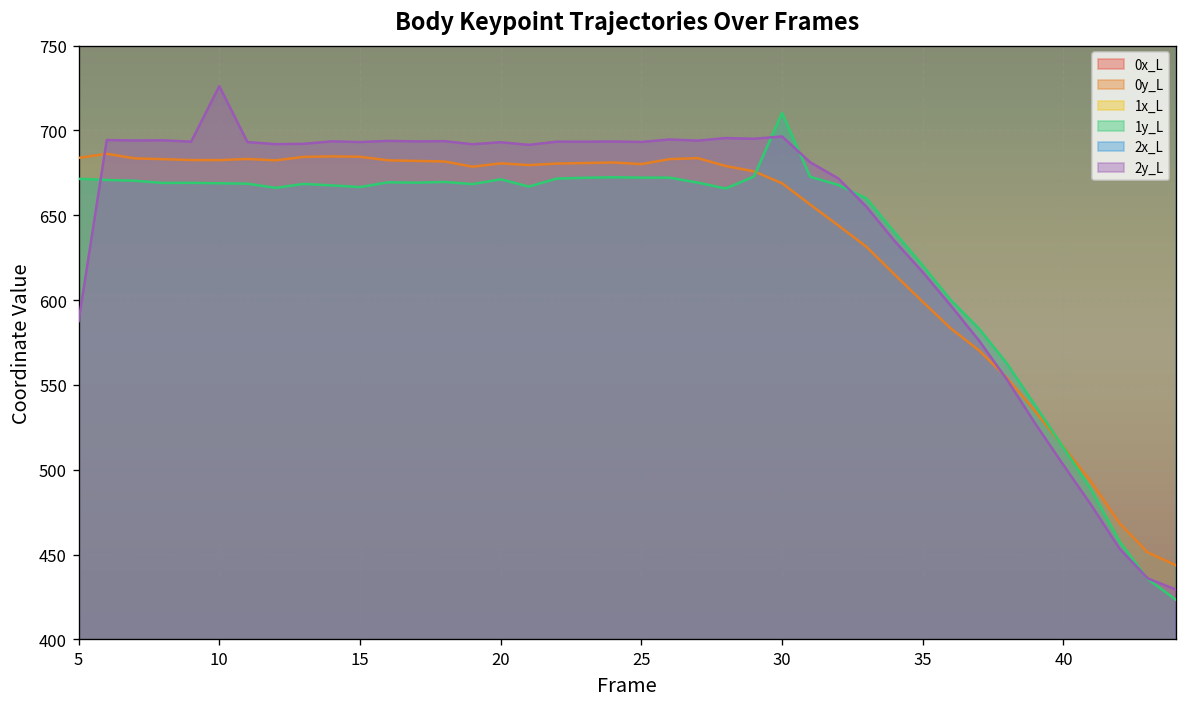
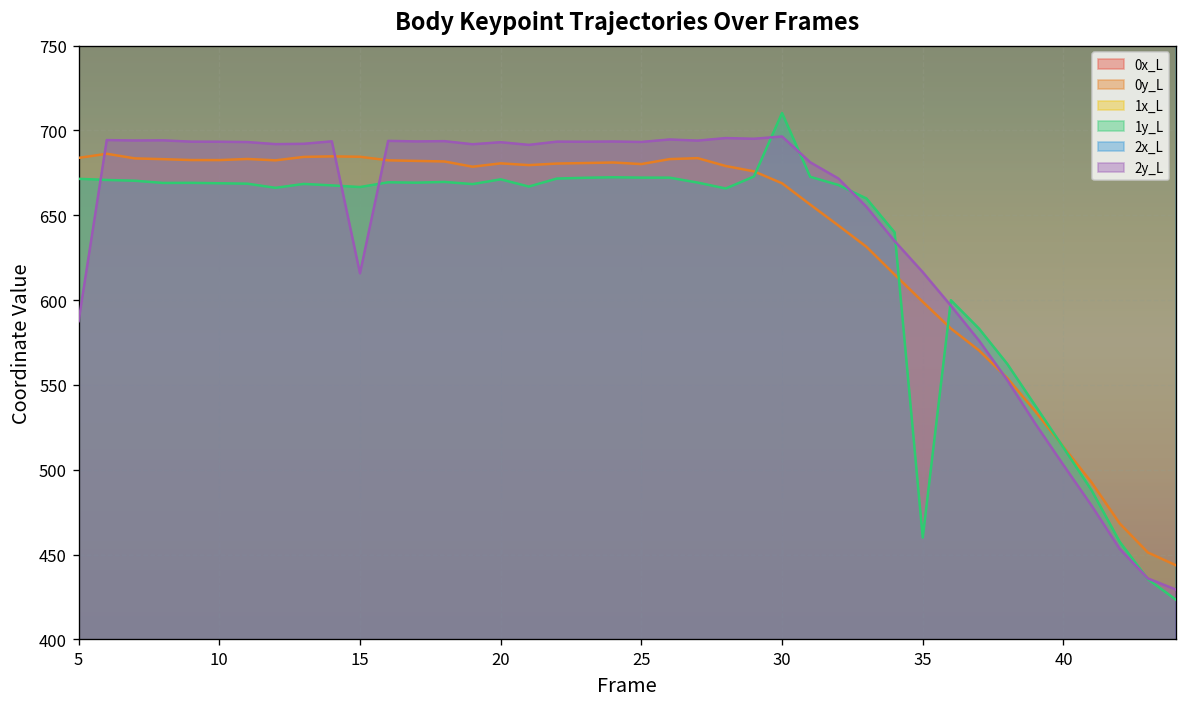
2y_L, 10: 726 -> 693
2y_L, 15: 693 -> 616
1y_L, 35: 620 -> 460
